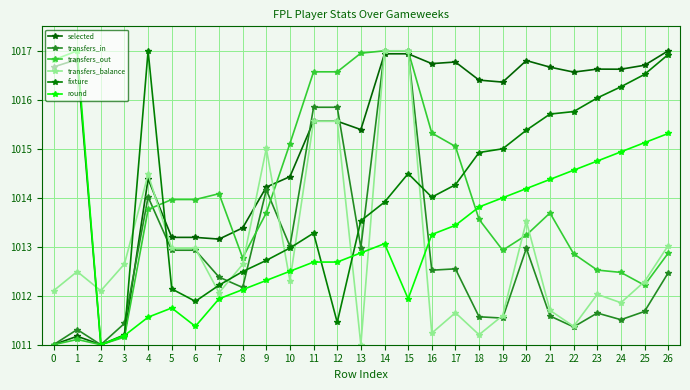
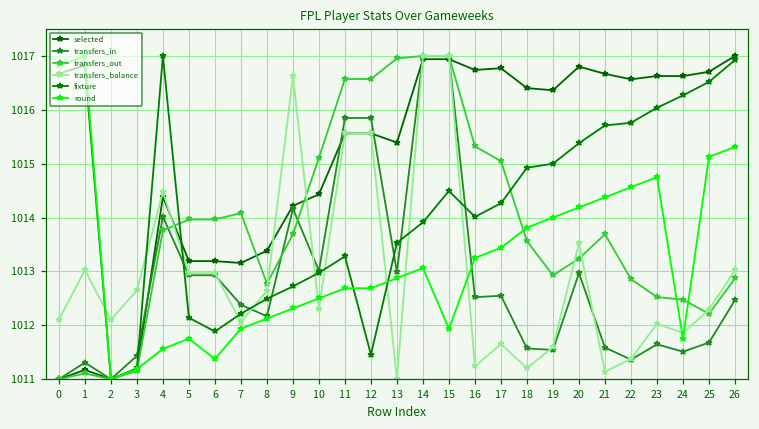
transfers_balance, 1: 1012.5 -> 1013.0
transfers_balance, 9: 1015.0 -> 1016.6
transfers_balance, 21: 1011.7 -> 1011.1
round, 24: 1014.9 -> 1011.8
